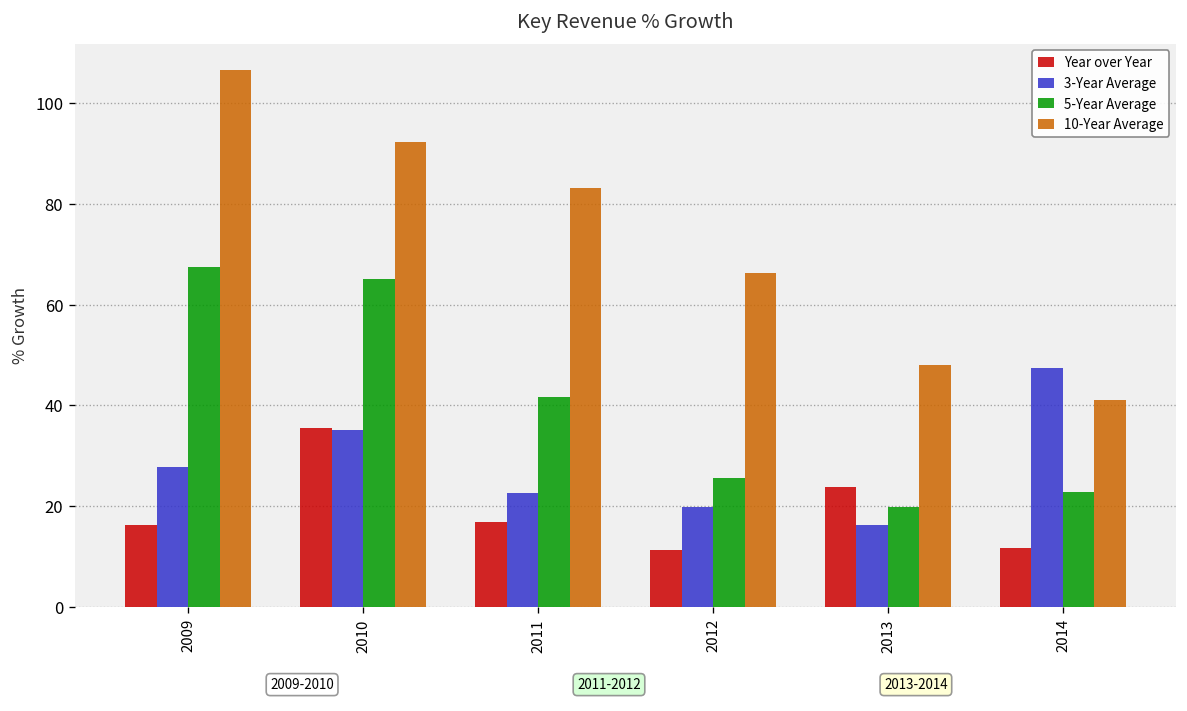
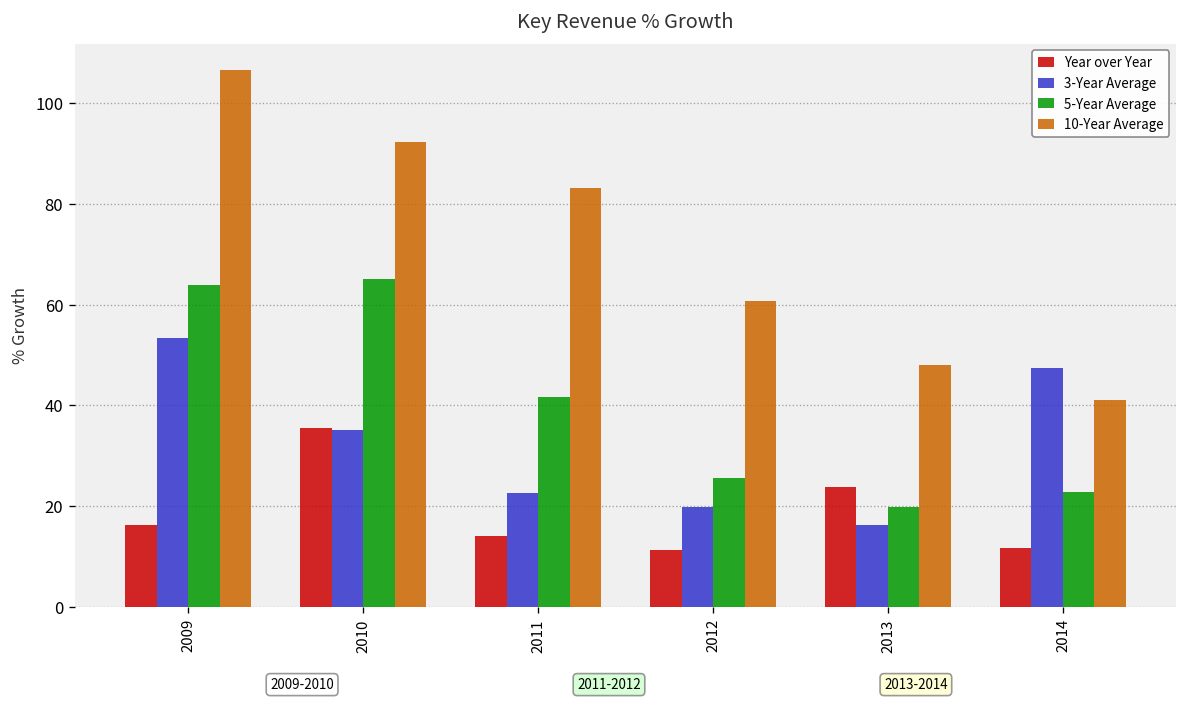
3-Year Average, 2009: 28 -> 53
5-Year Average, 2009: 67 -> 64
Year over Year, 2011: 17 -> 14
10-Year Average, 2012: 66 -> 61
